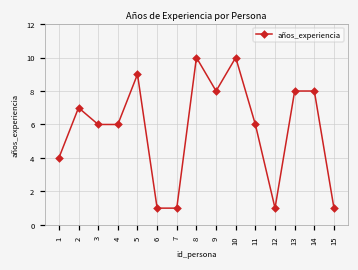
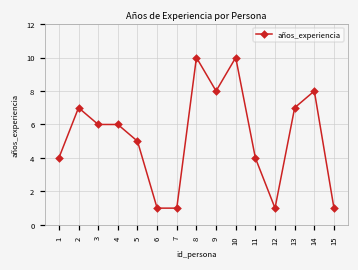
5: 9 -> 5
11: 6 -> 4
13: 8 -> 7
